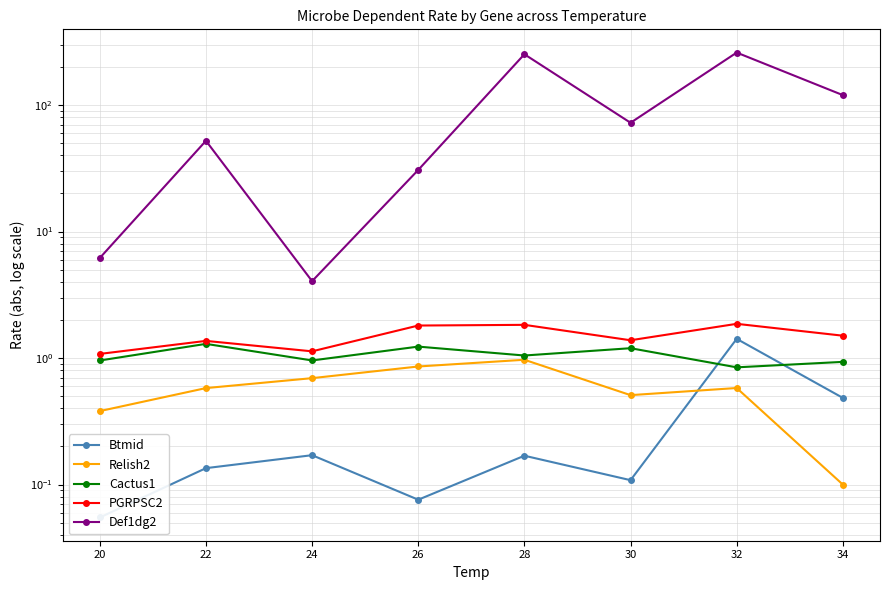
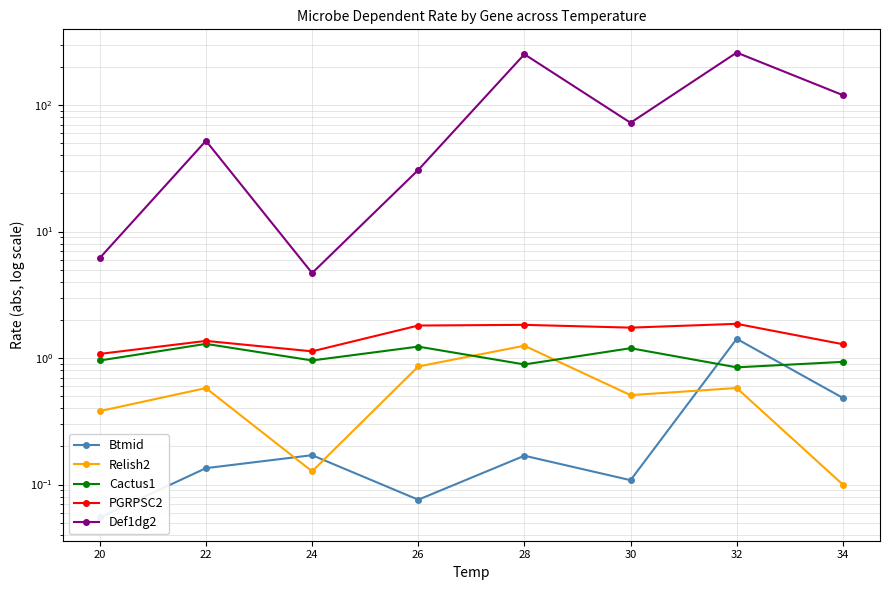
Relish2, 24: 0.7 -> 0.13
Def1dg2, 24: 4.1 -> 4.7
Relish2, 28: 1.0 -> 1.3
Cactus1, 28: 1.0 -> 0.9
PGRPSC2, 30: 1.4 -> 1.7
PGRPSC2, 34: 1.5 -> 1.3
